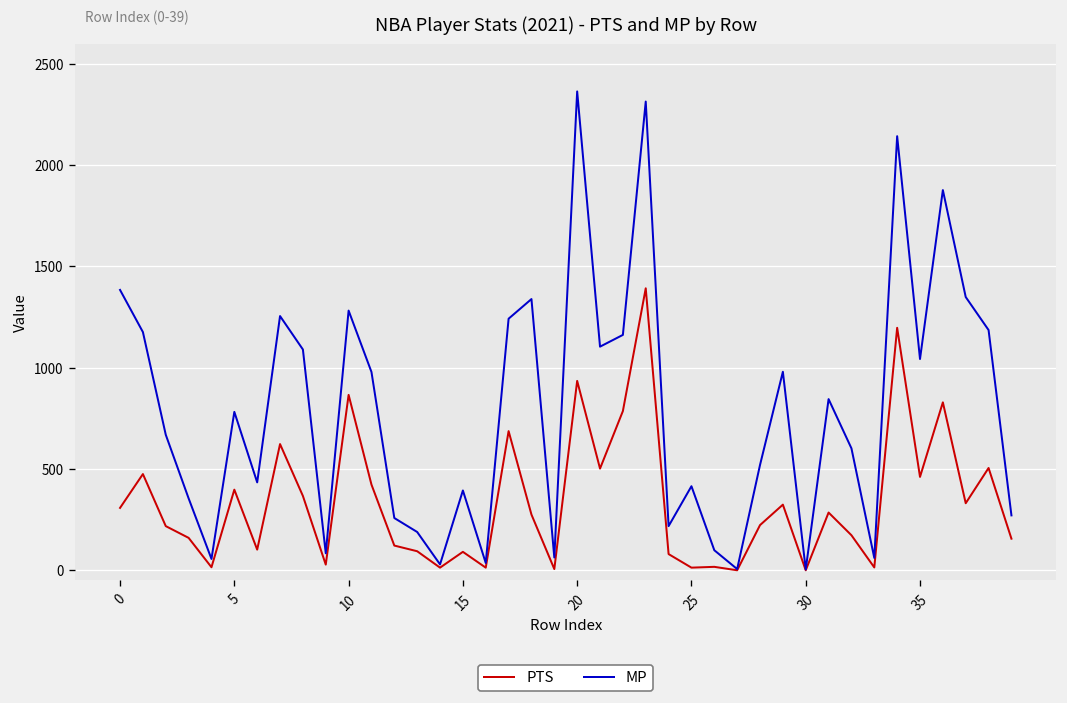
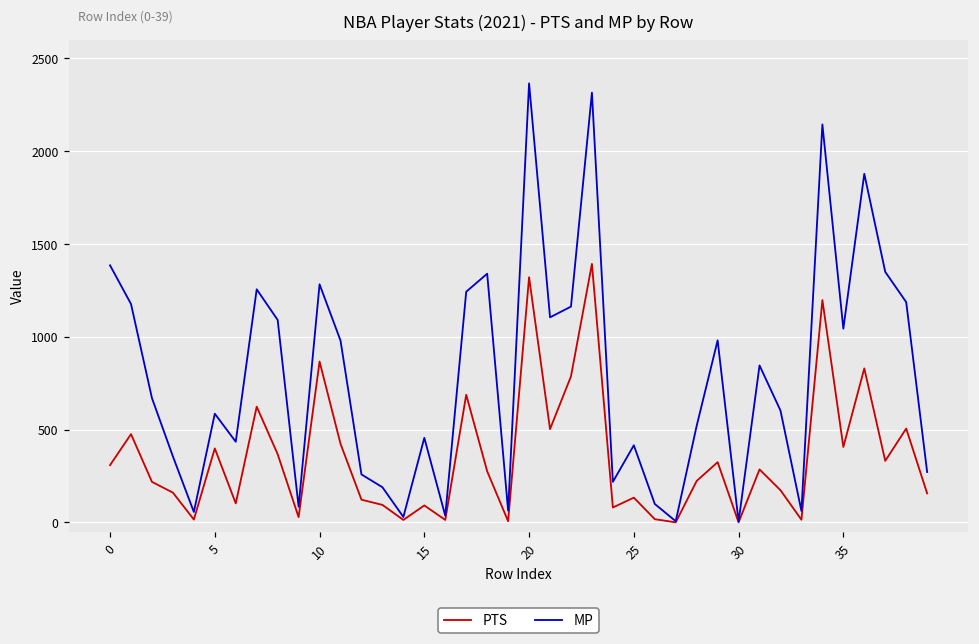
MP, 5: 780 -> 590
MP, 15: 390 -> 460
PTS, 20: 940 -> 1320
PTS, 25: 10 -> 130
PTS, 35: 460 -> 410
